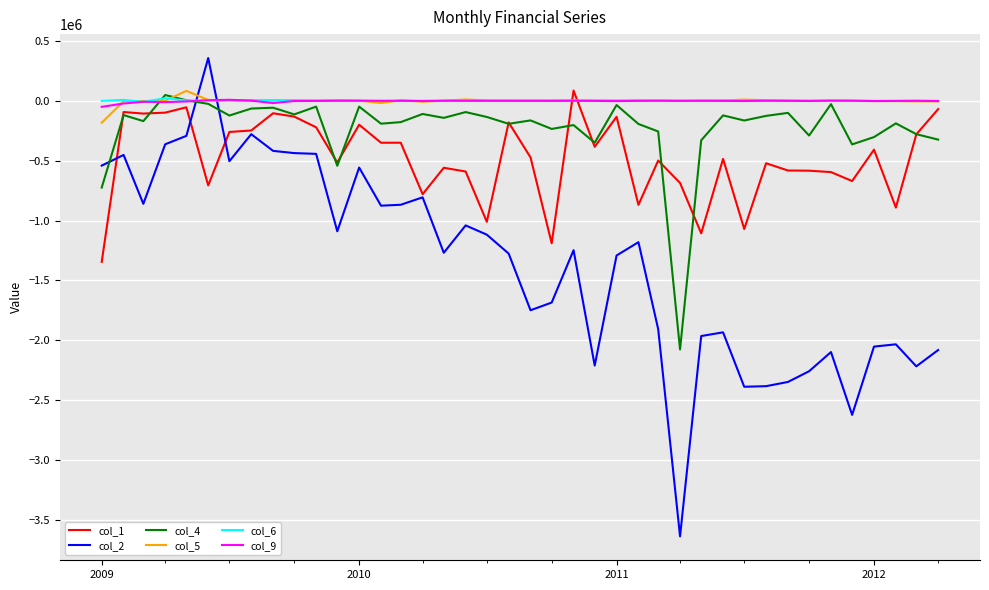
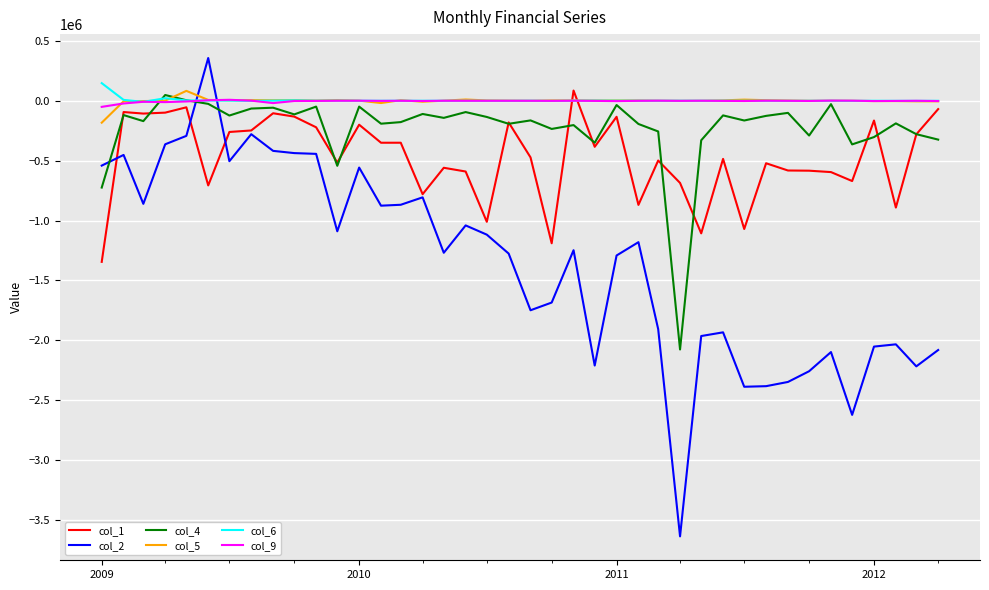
col_6, 2009: 0 -> 150000
col_1, 2012: -410000 -> -160000
